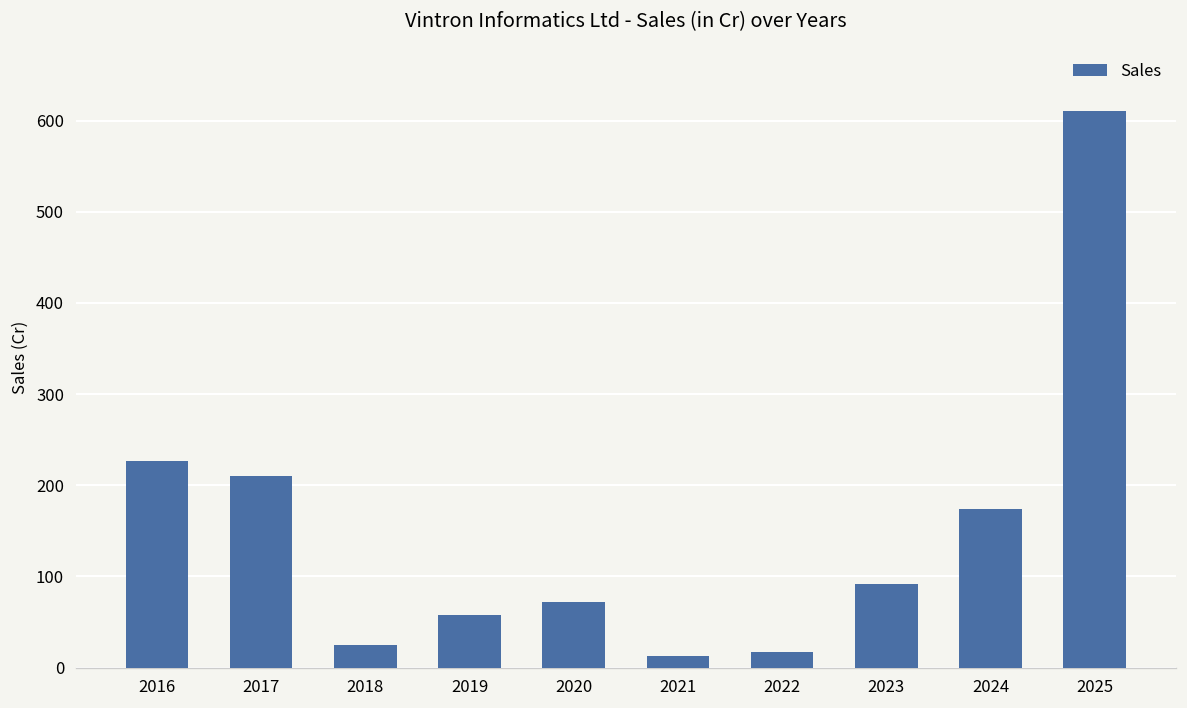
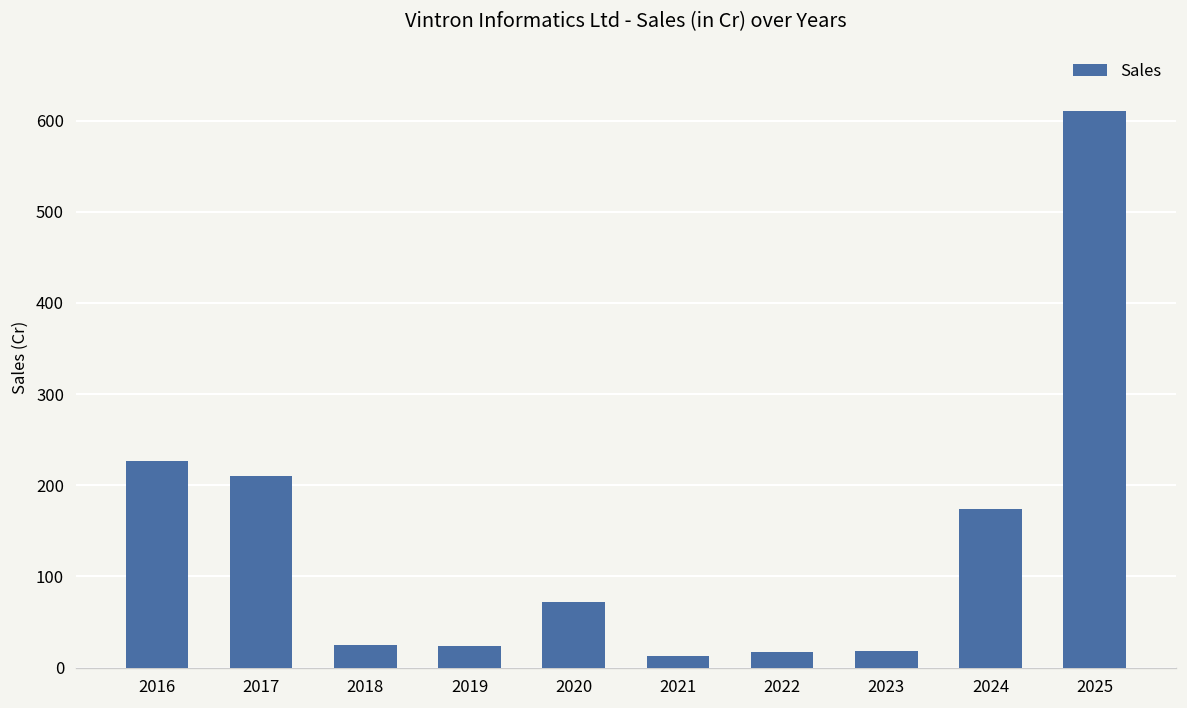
2019: 60 -> 20
2023: 90 -> 20
